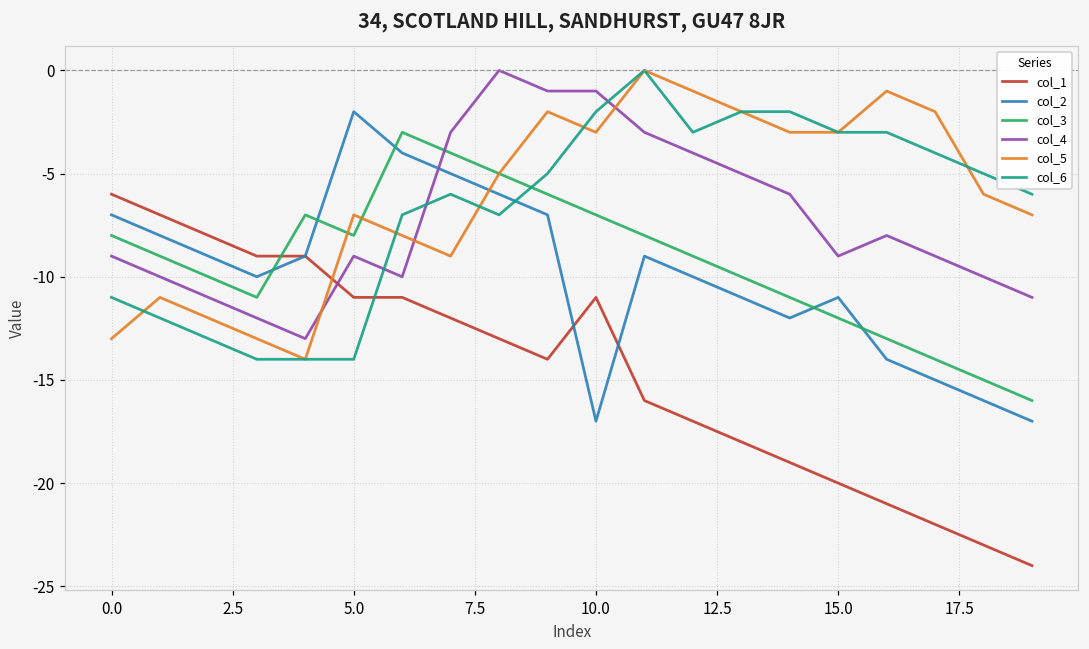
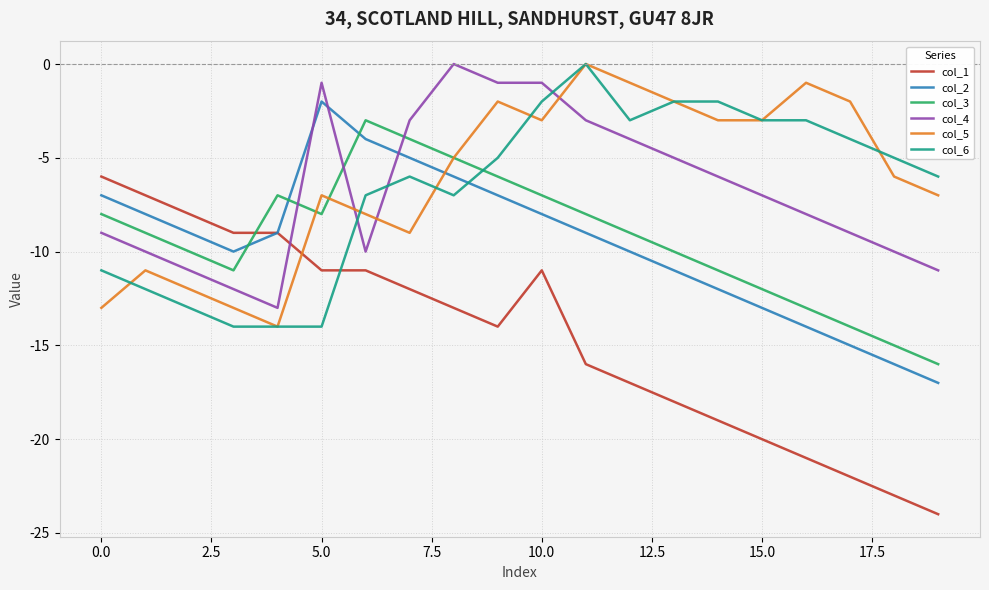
col_4, 5.0: -9 -> -1
col_2, 10.0: -17 -> -8
col_2, 15.0: -11 -> -13
col_4, 15.0: -9 -> -7
